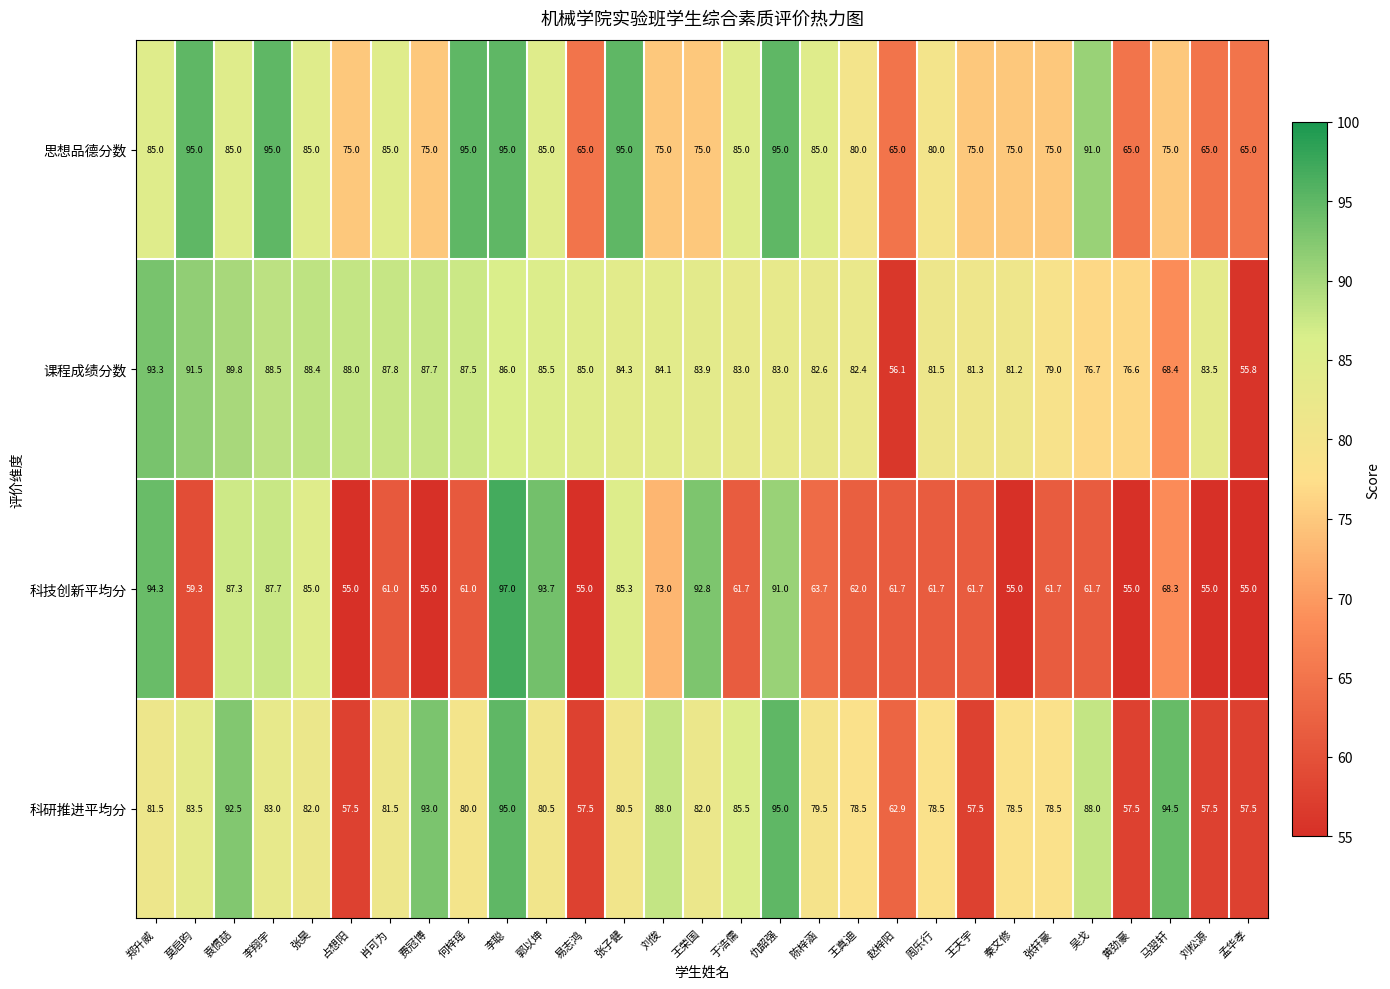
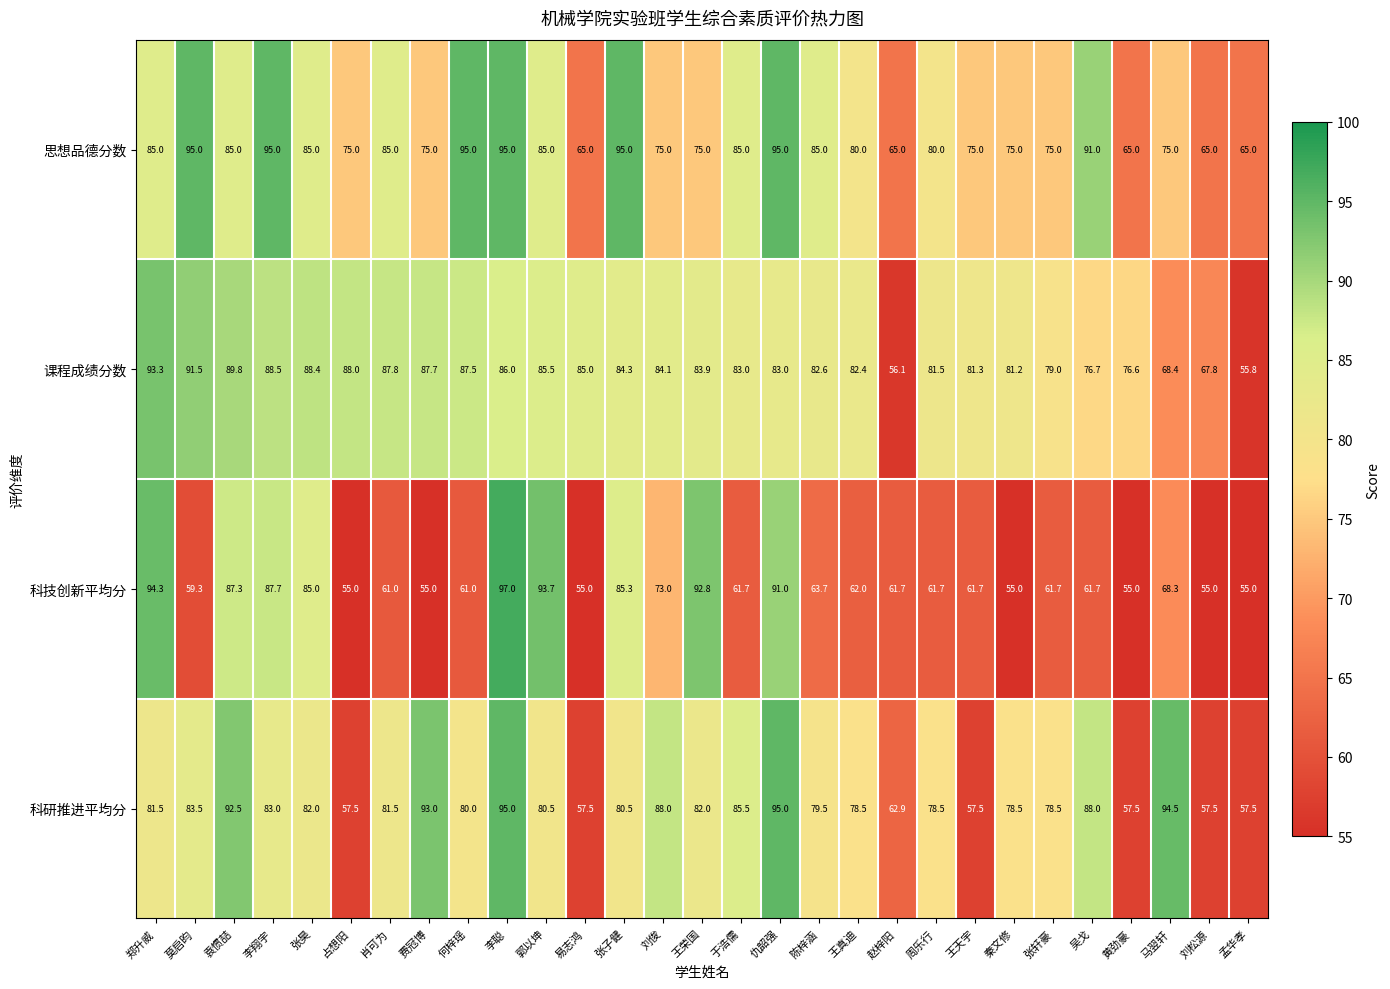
课程成绩分数, 刘松源: 83.5 -> 67.8
